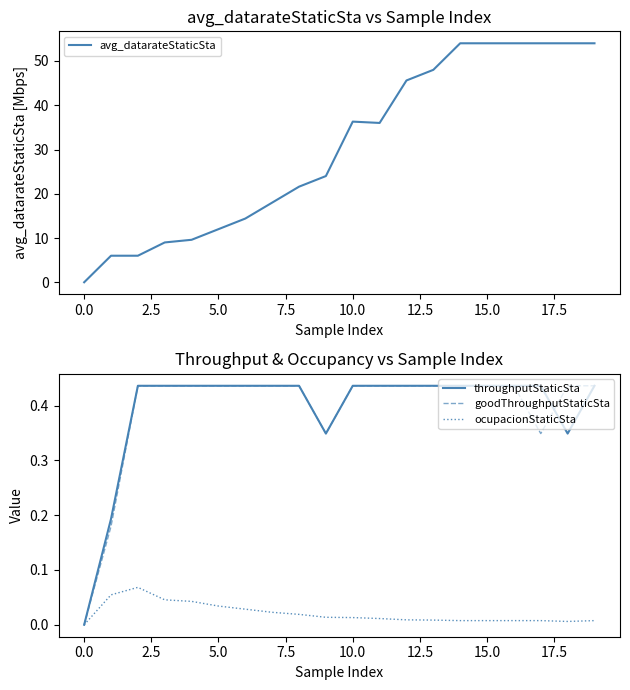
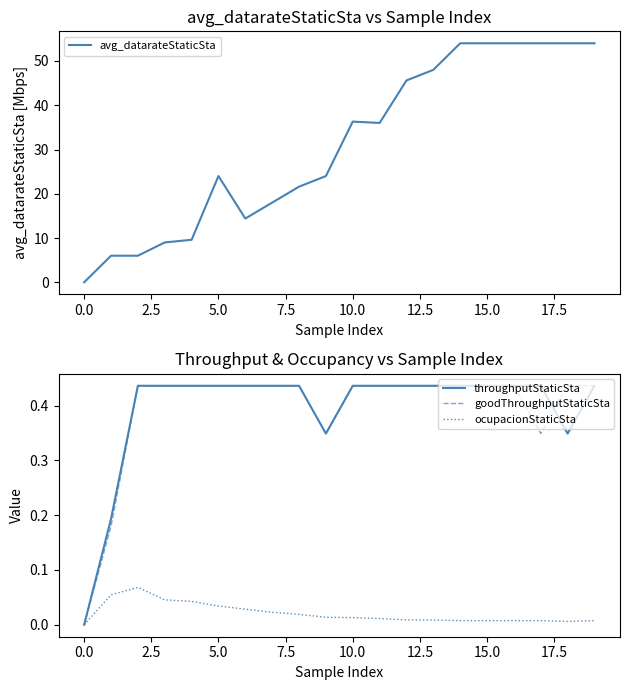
avg_datarateStaticSta vs Sample Index, 5.0: 12 -> 24
